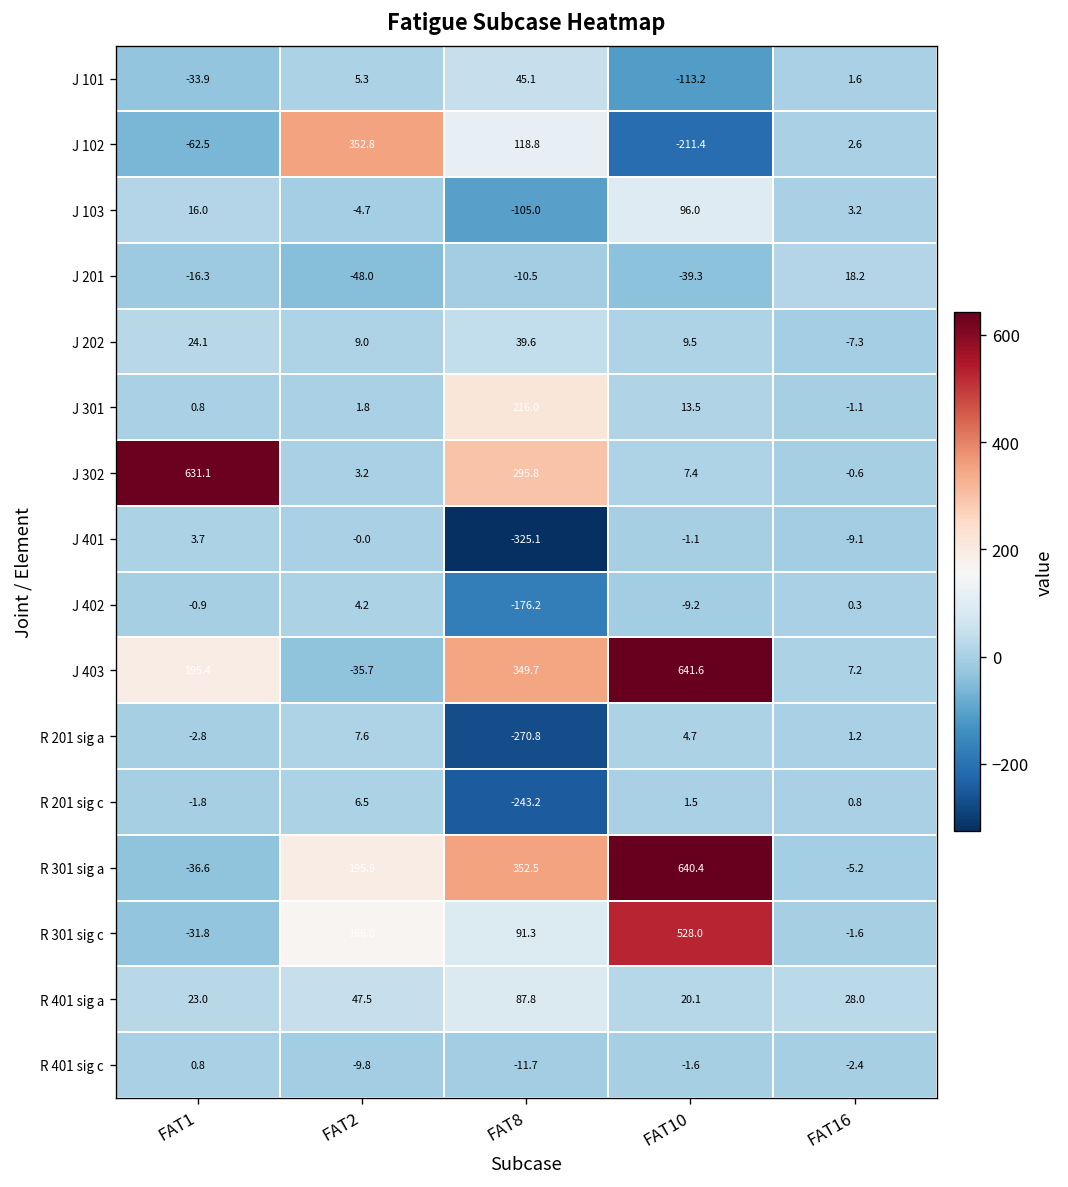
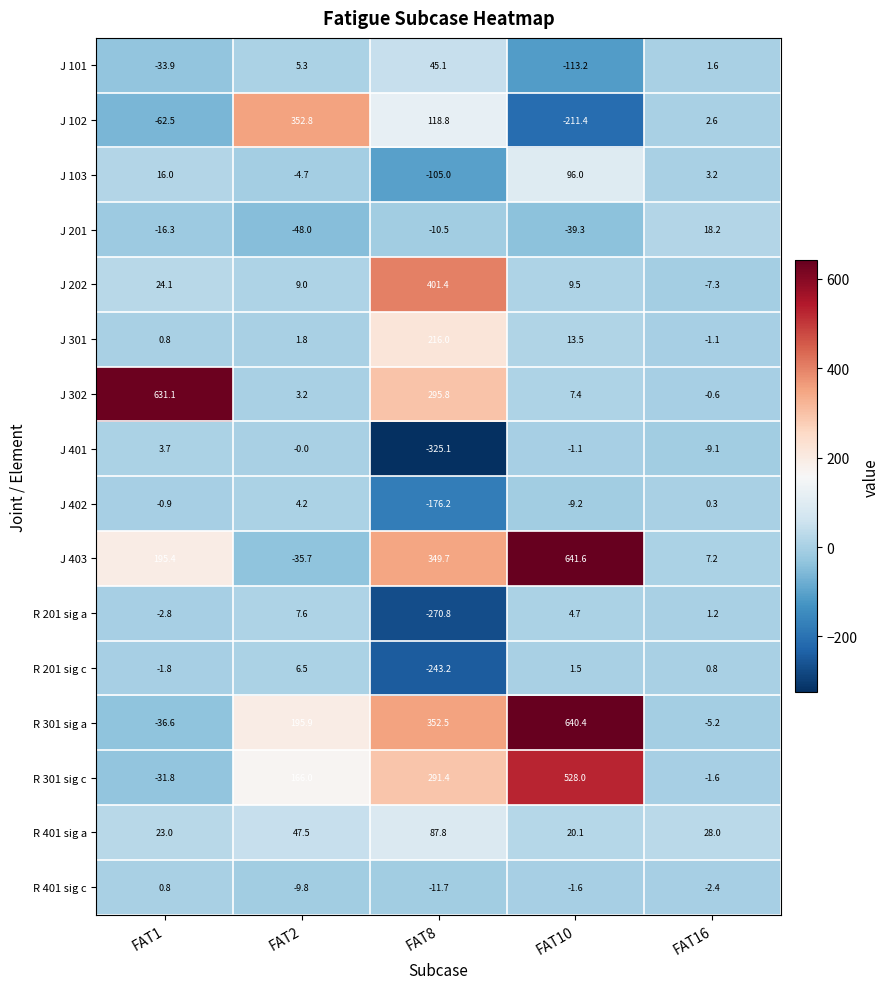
J 202, FAT8: 39.6 -> 401.4
R 301 sig c, FAT8: 91.3 -> 291.4
